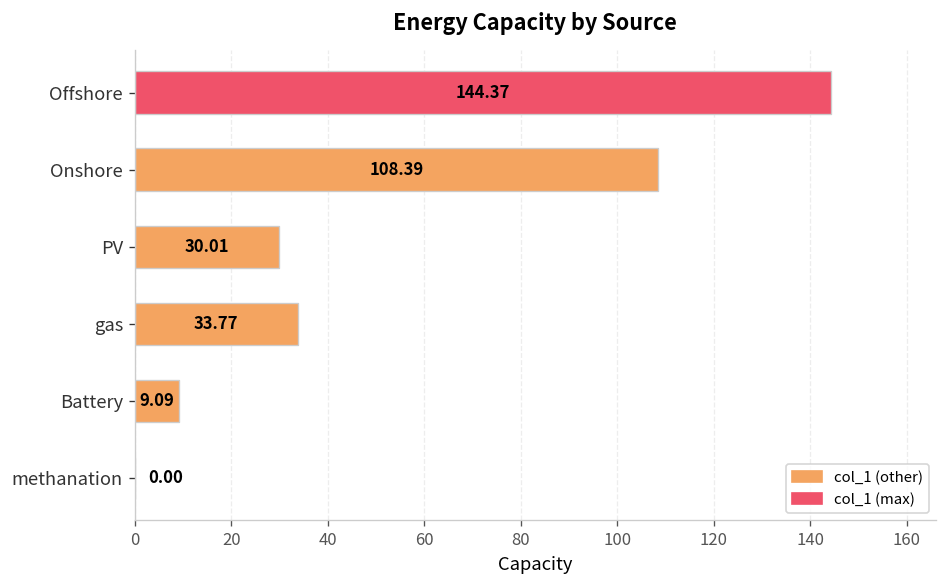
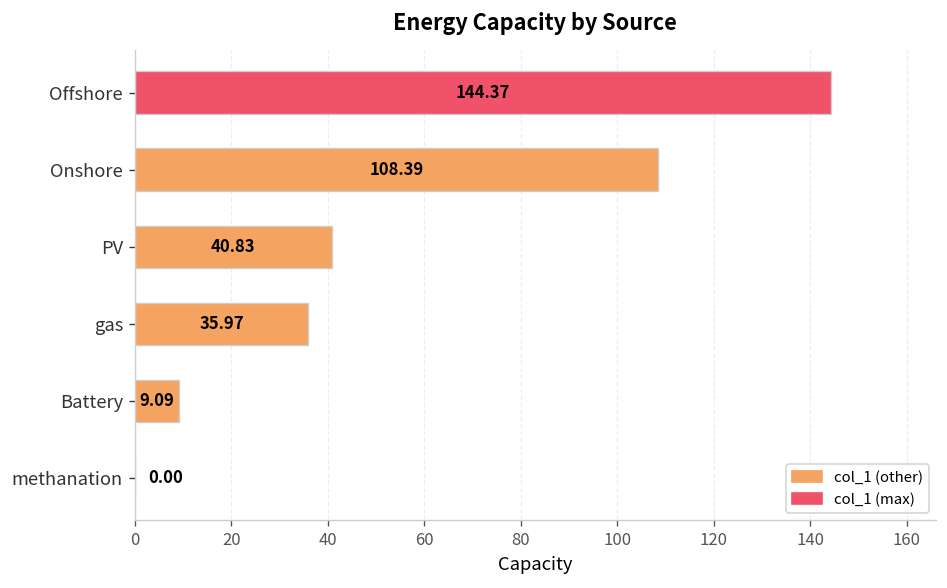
PV: 30.01 -> 40.83
gas: 33.77 -> 35.97
